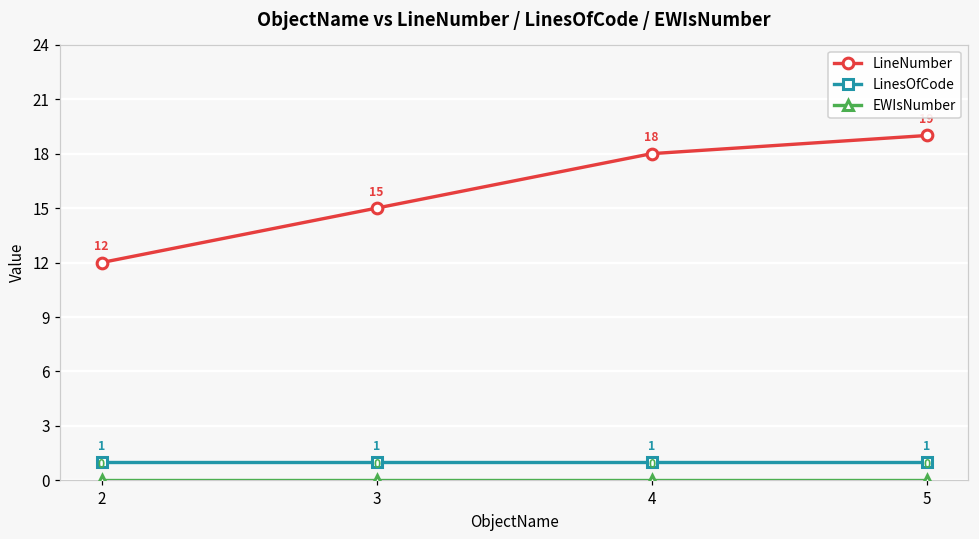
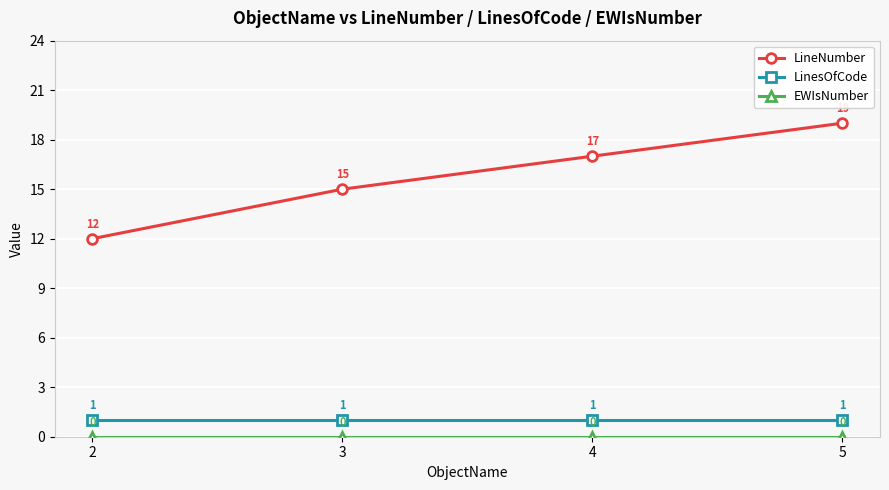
LineNumber, 4: 18 -> 17
